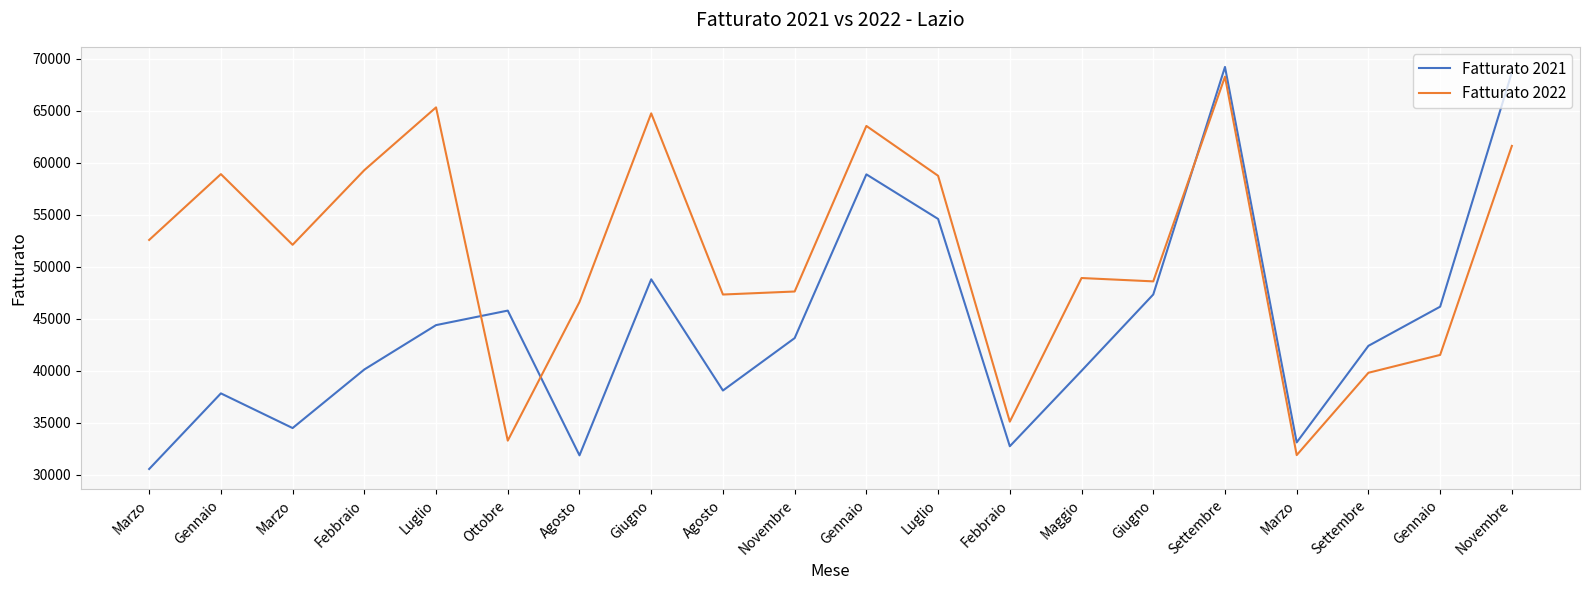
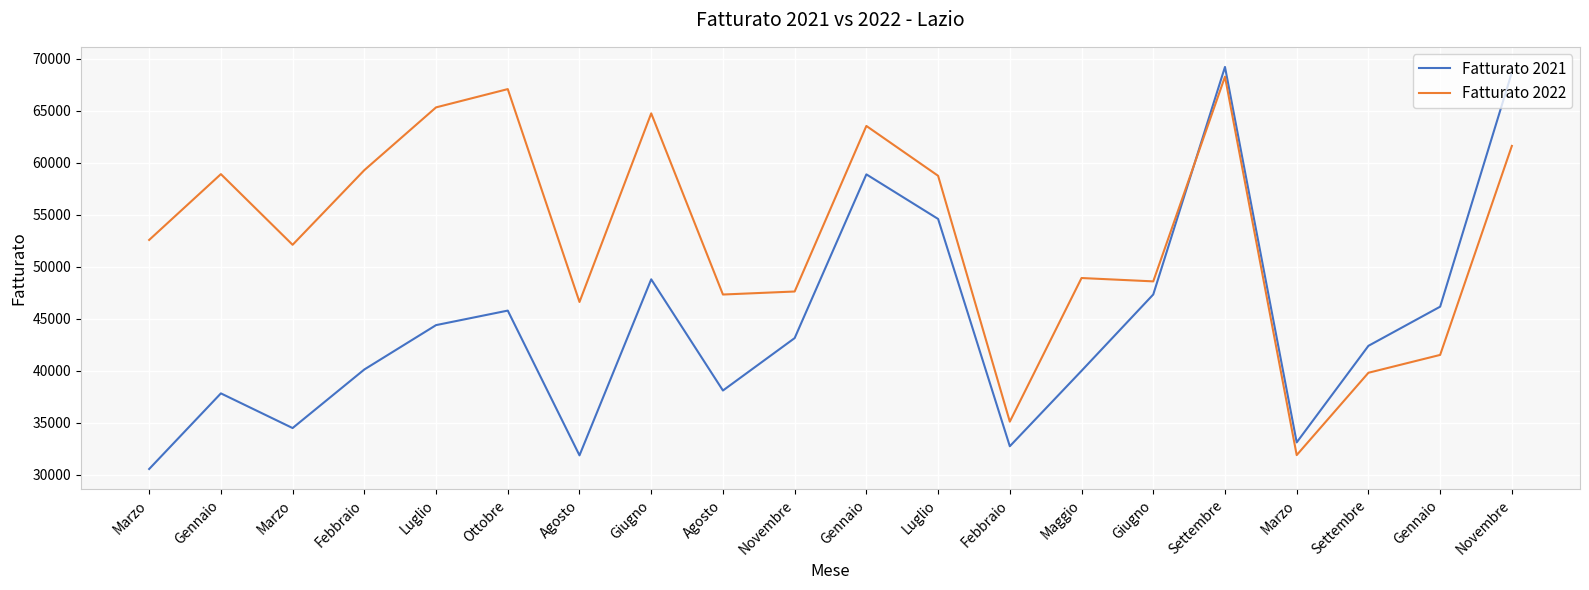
Fatturato 2022, Ottobre: 33300 -> 67100
